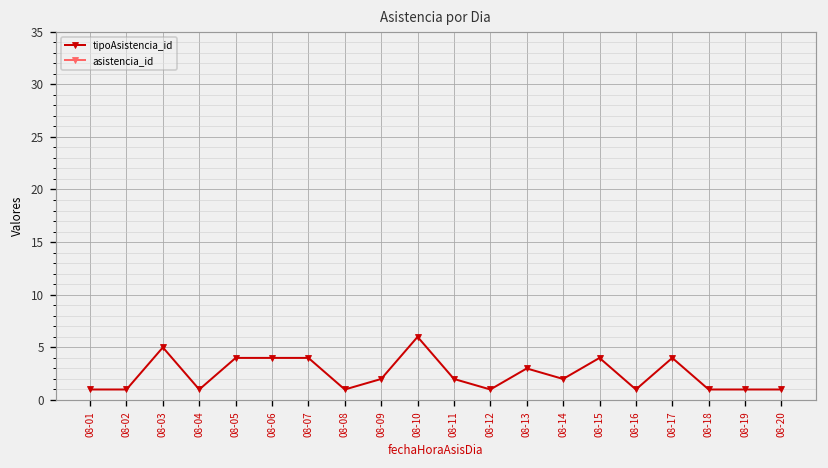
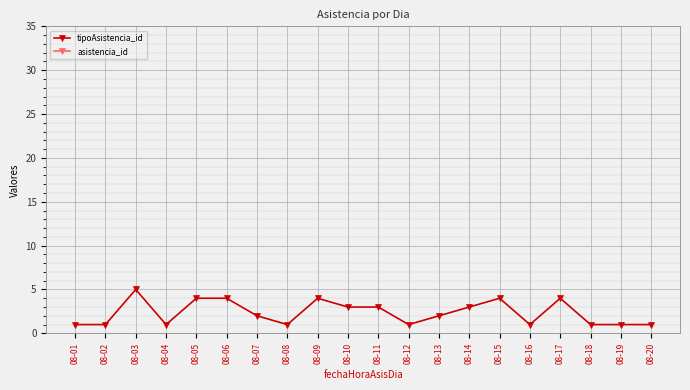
tipoAsistencia_id, 08-07: 4 -> 2
tipoAsistencia_id, 08-09: 2 -> 4
tipoAsistencia_id, 08-10: 6 -> 3
tipoAsistencia_id, 08-11: 2 -> 3
tipoAsistencia_id, 08-13: 3 -> 2
tipoAsistencia_id, 08-14: 2 -> 3
